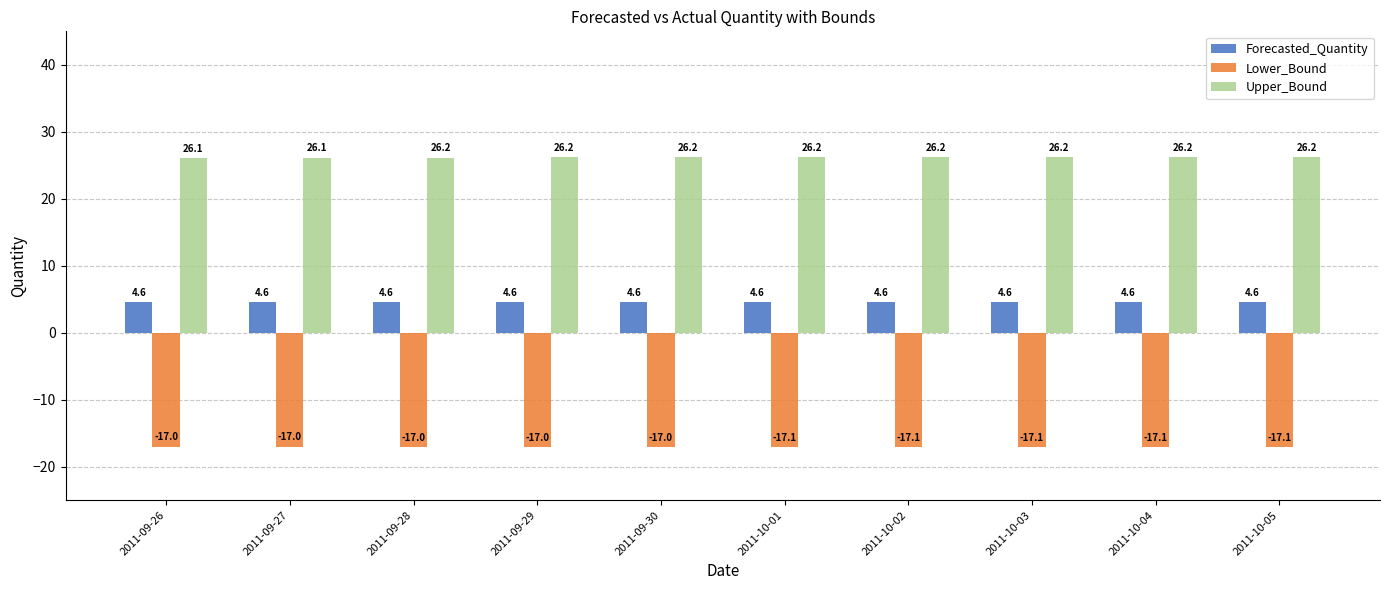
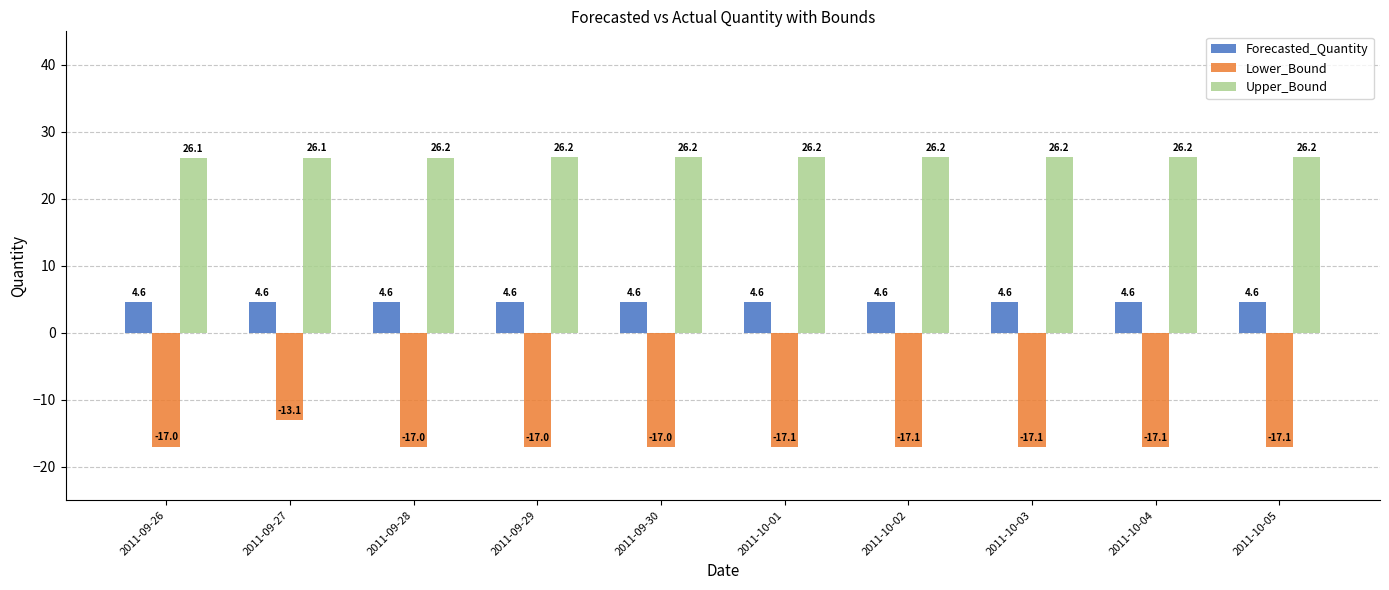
Lower_Bound, 2011-09-27: -17.0 -> -13.1
